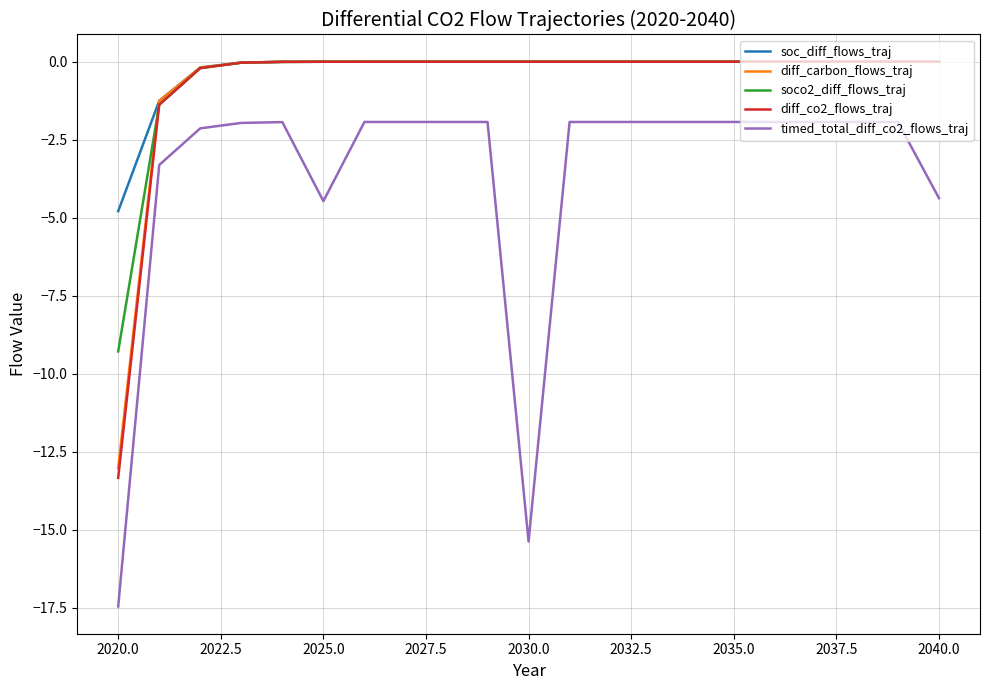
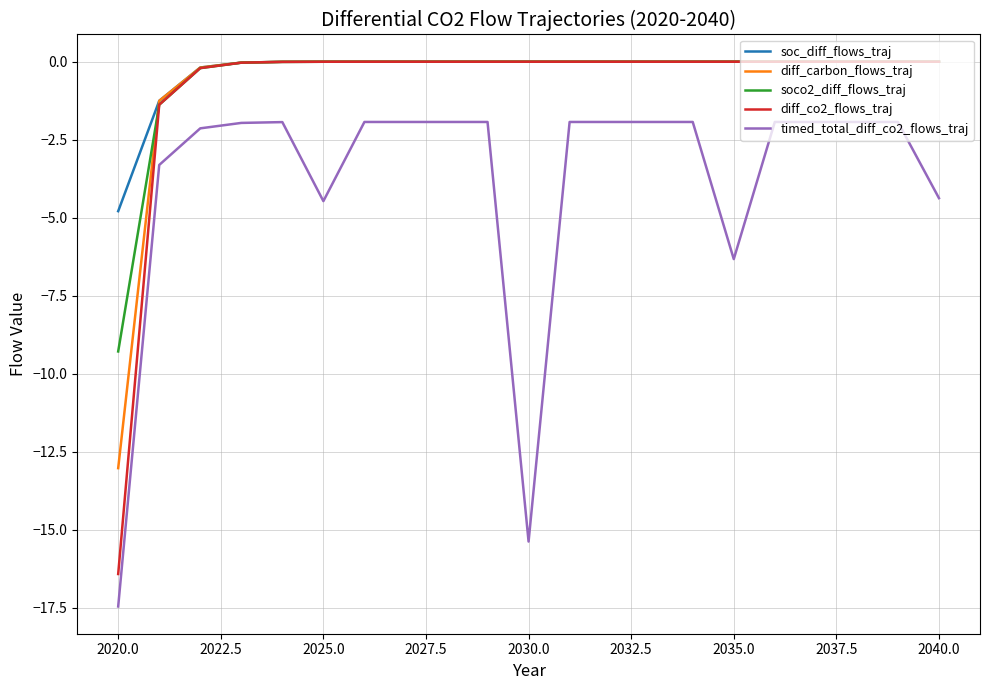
diff_co2_flows_traj, 2020.0: -13.3 -> -16.4
timed_total_diff_co2_flows_traj, 2035.0: -1.9 -> -6.3
